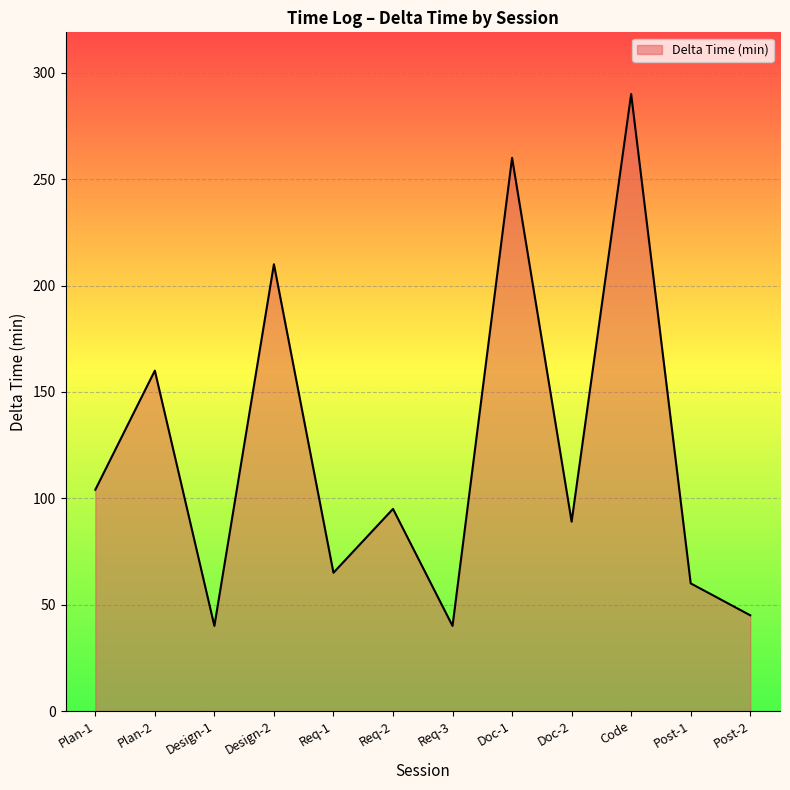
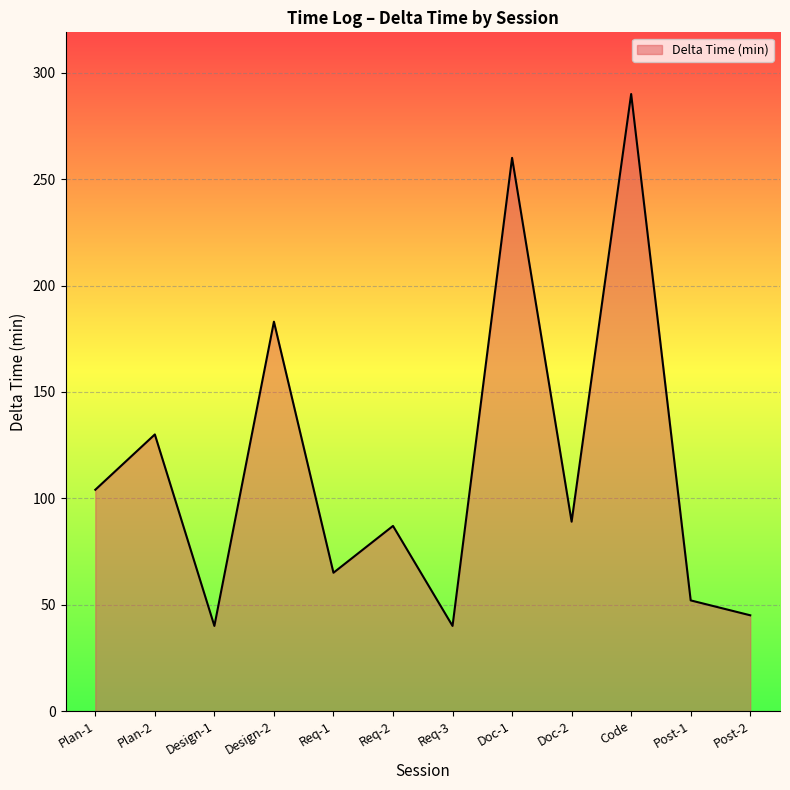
Plan-2: 160 -> 130
Design-2: 210 -> 183
Req-2: 95 -> 87
Post-1: 60 -> 52
